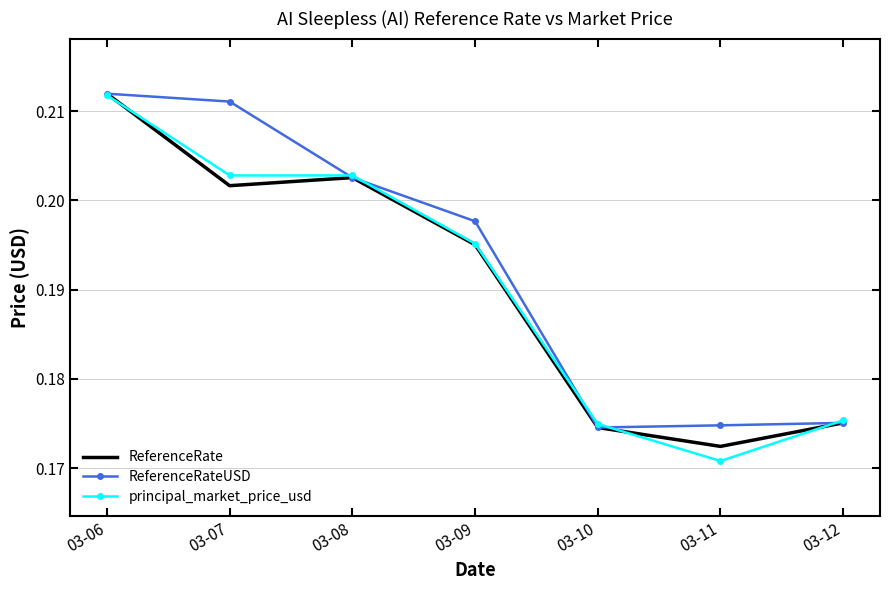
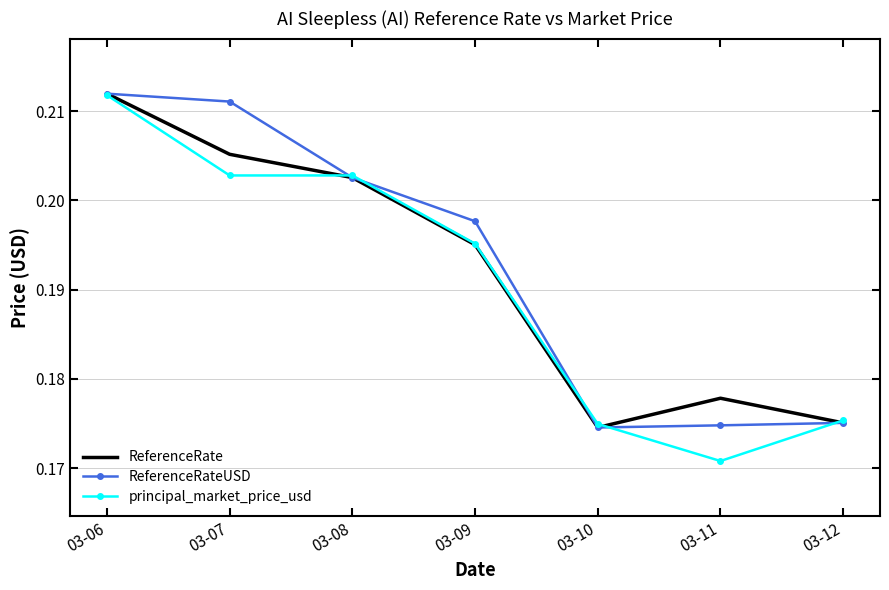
ReferenceRate, 03-07: 0.202 -> 0.205
ReferenceRate, 03-11: 0.172 -> 0.178
